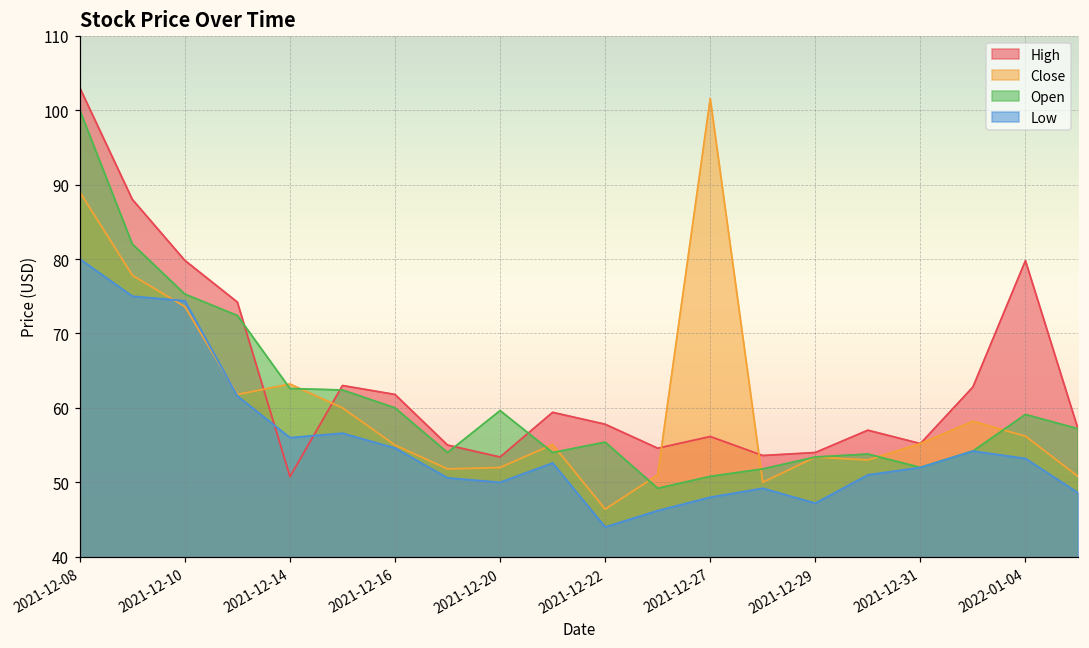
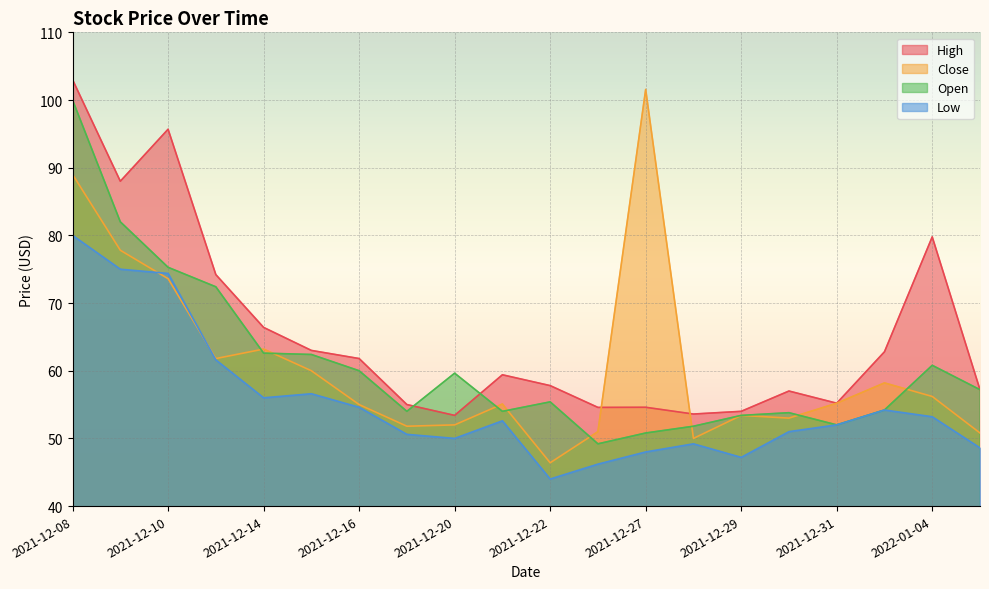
High, 2021-12-10: 80 -> 96
High, 2021-12-14: 51 -> 66
High, 2021-12-27: 56 -> 55
Open, 2022-01-04: 59 -> 61
